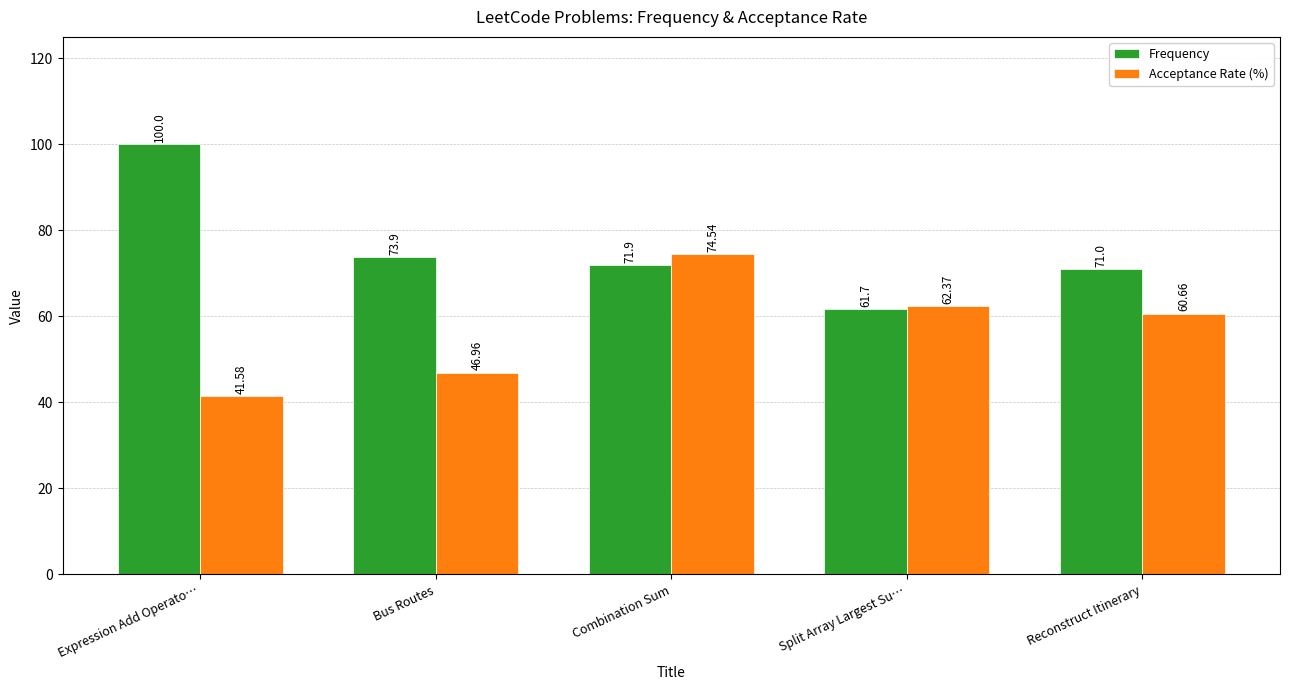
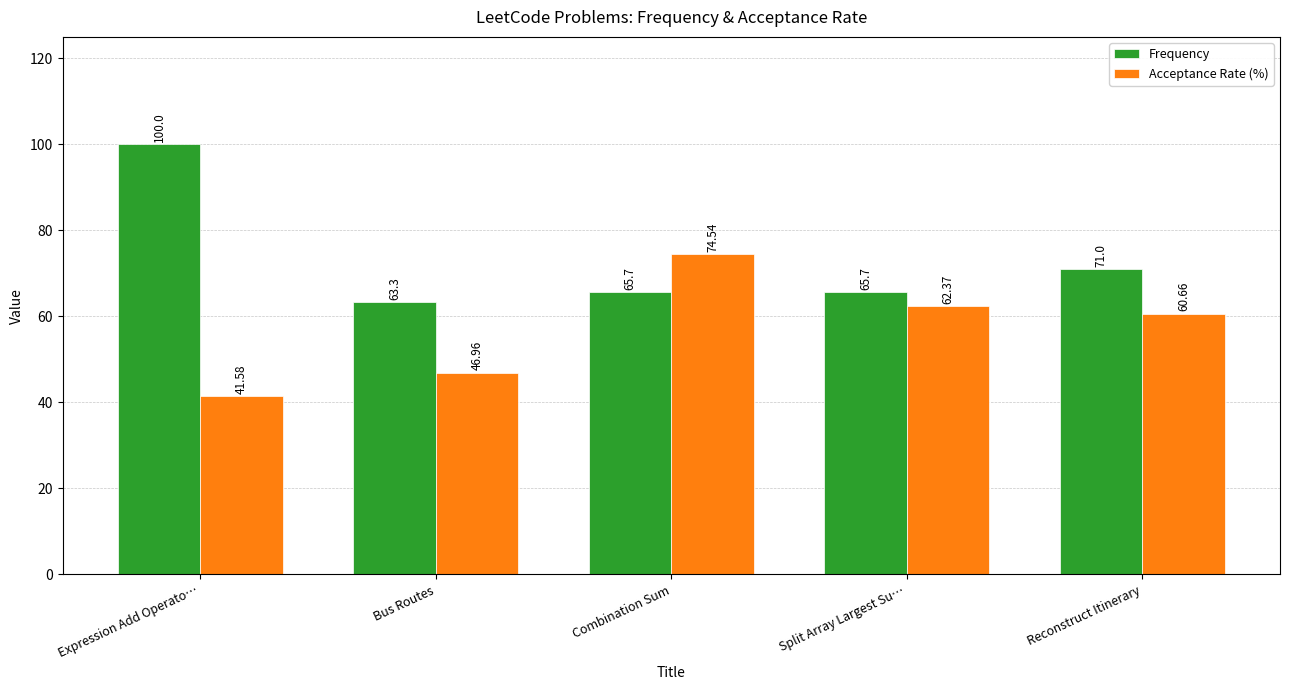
Frequency, Bus Routes: 73.9 -> 63.3
Frequency, Combination Sum: 71.9 -> 65.7
Frequency, Split Array Largest Su…: 61.7 -> 65.7
